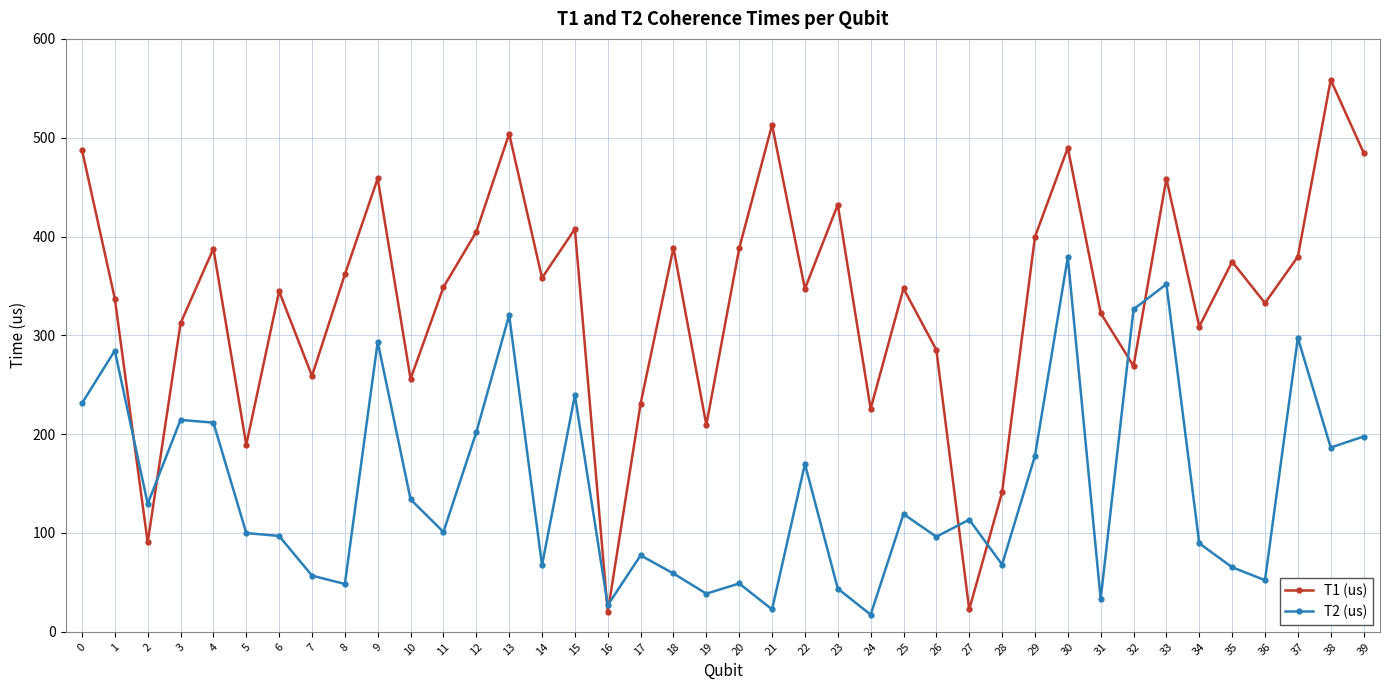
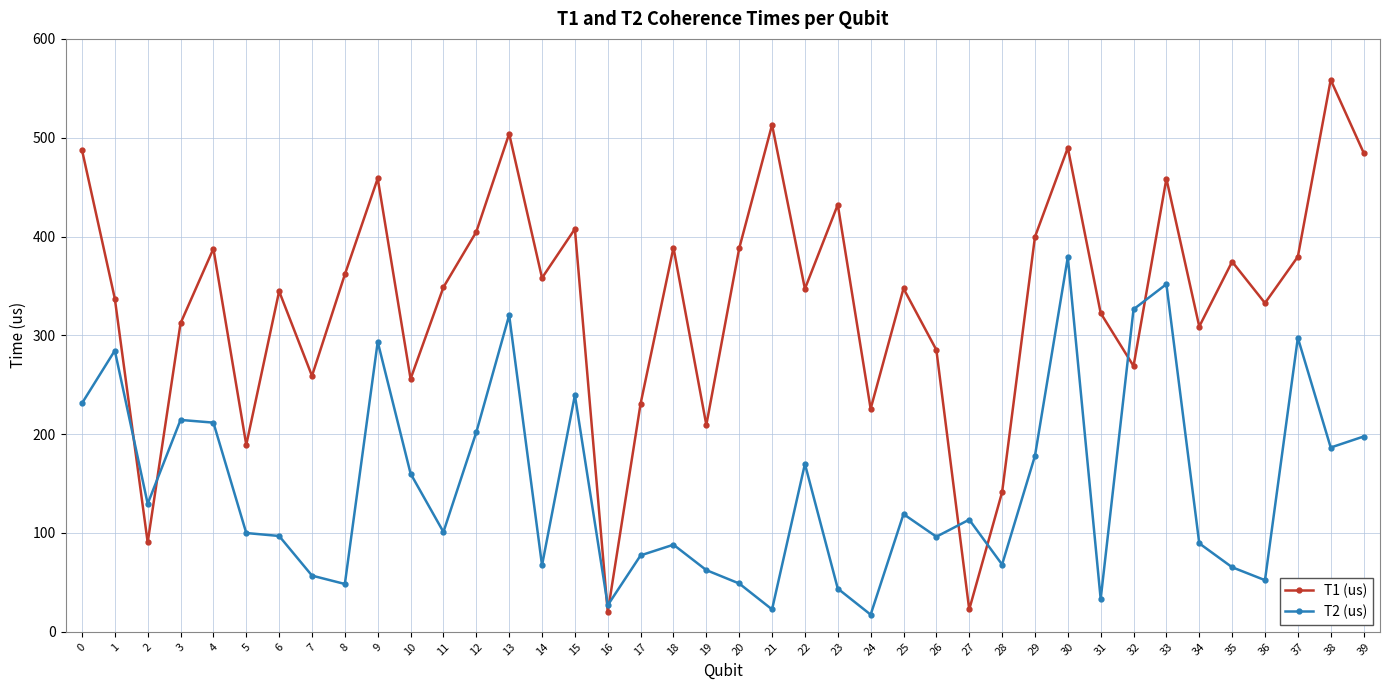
T2 (us), 10: 130 -> 160
T2 (us), 18: 60 -> 90
T2 (us), 19: 40 -> 60
